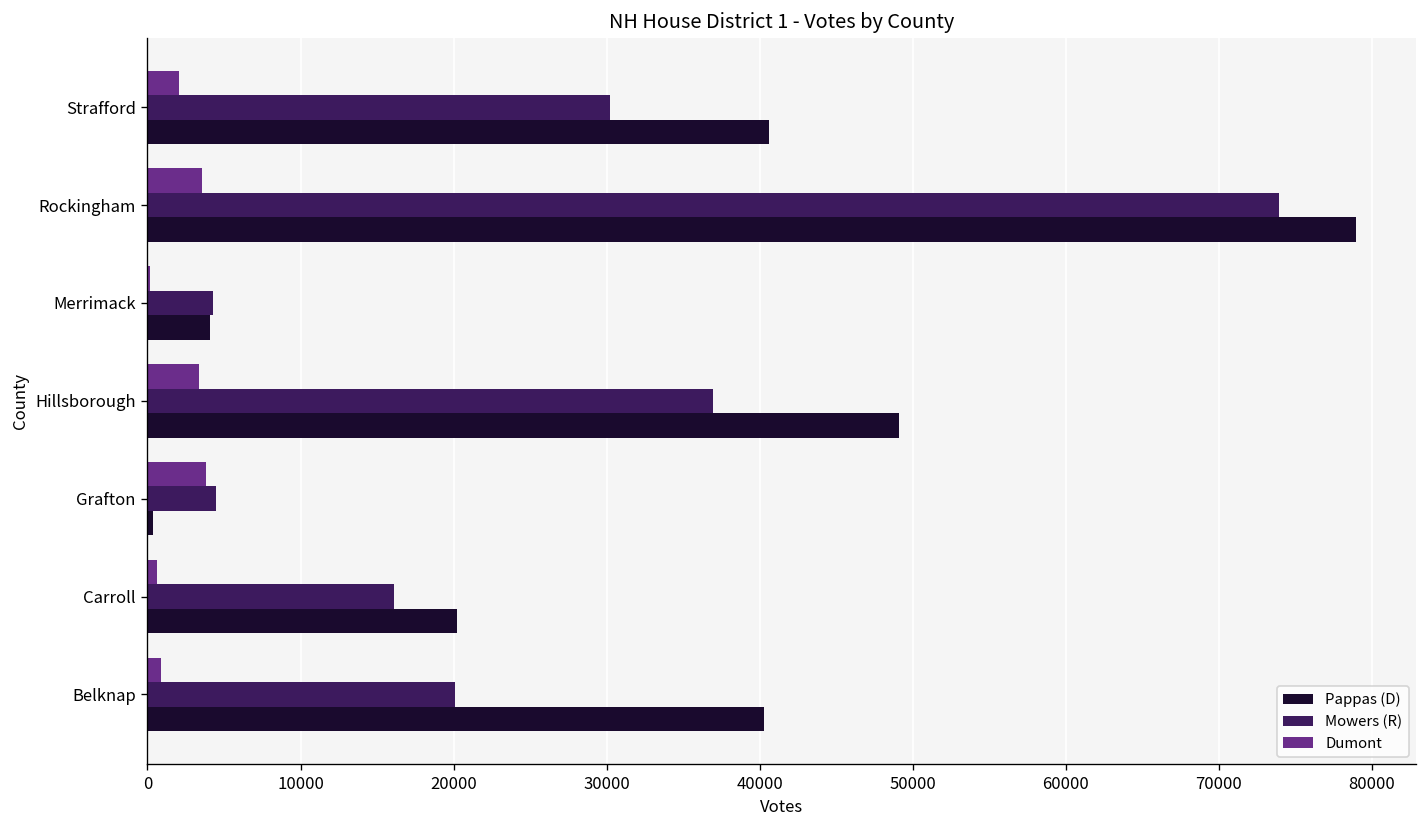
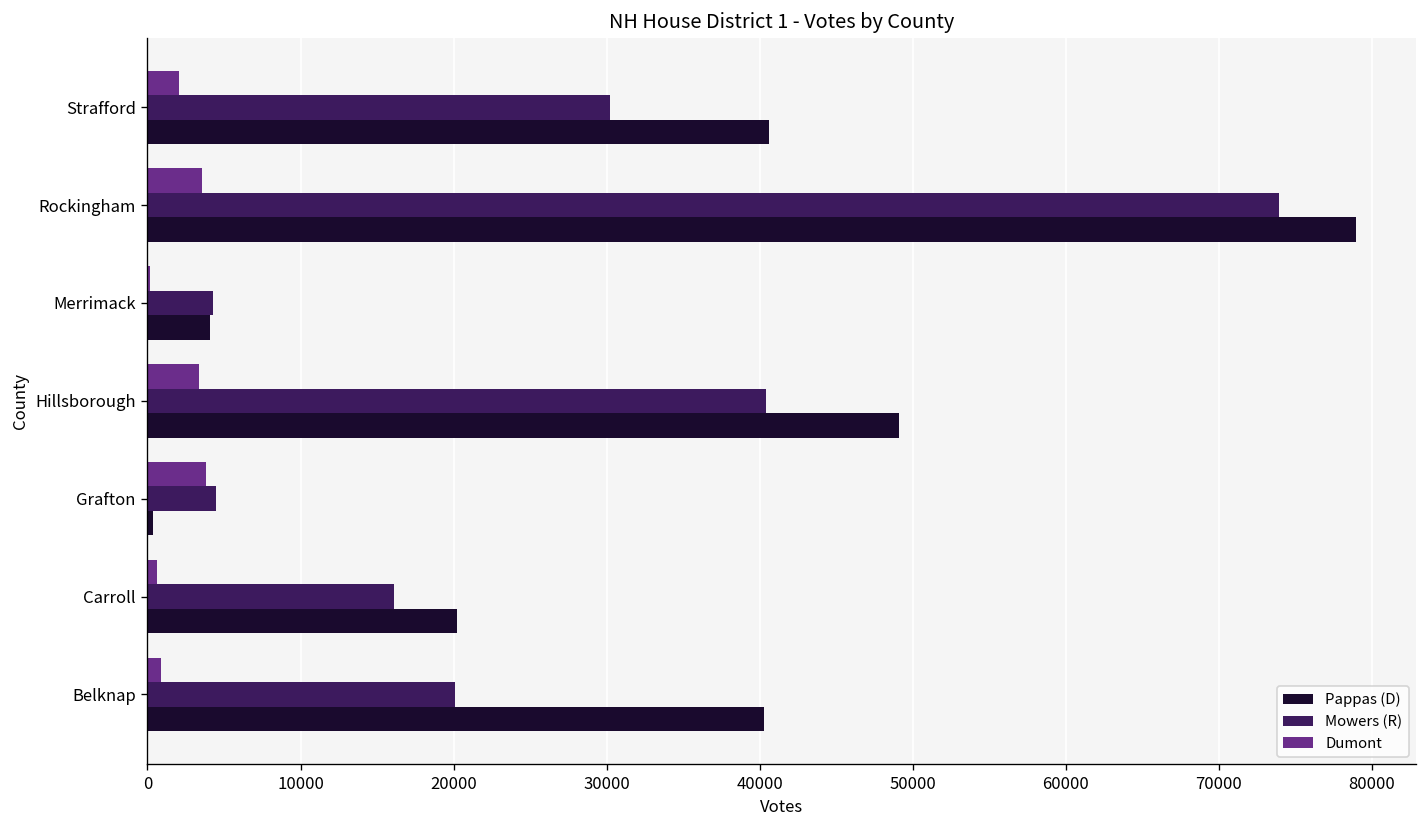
Mowers (R), Hillsborough: 36900 -> 40400
